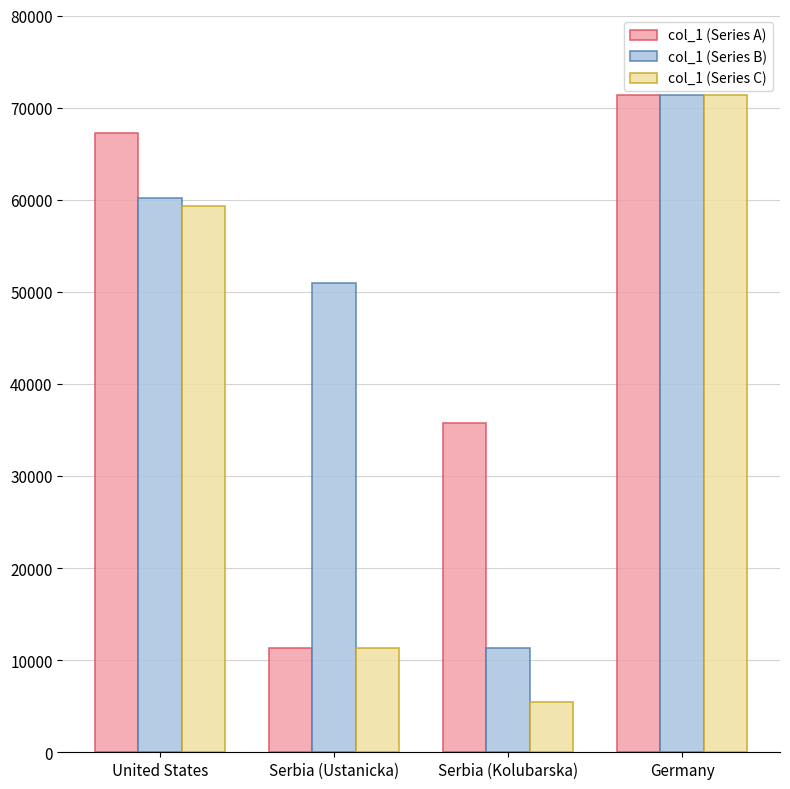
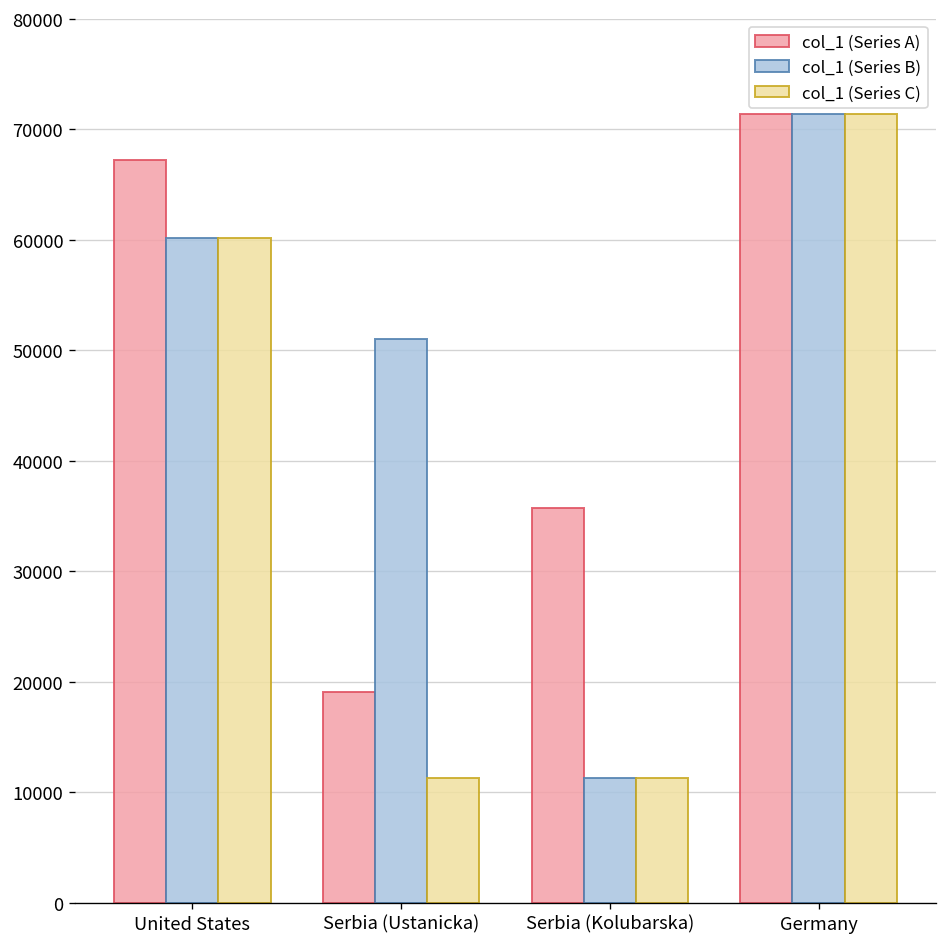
col_1 (Series C), United States: 59000 -> 60000
col_1 (Series A), Serbia (Ustanicka): 11000 -> 19000
col_1 (Series C), Serbia (Kolubarska): 5000 -> 11000
